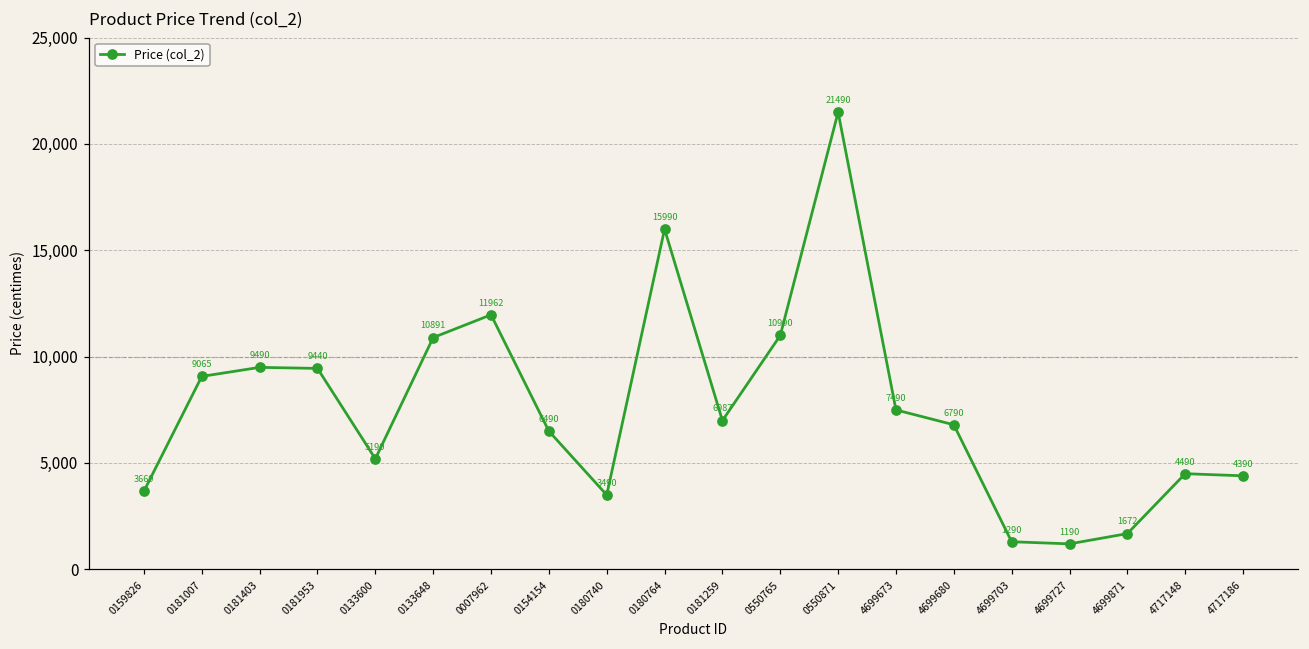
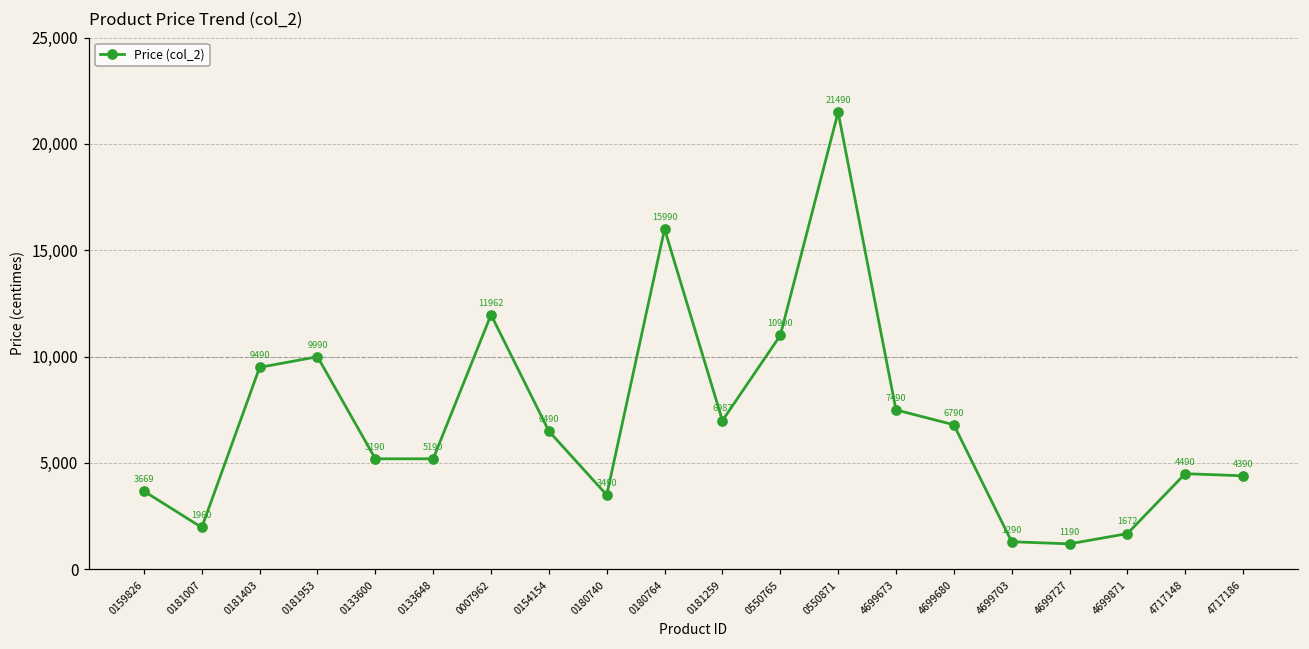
0181007: 9065 -> 1960
0181953: 9440 -> 9990
0133648: 10891 -> 5190
